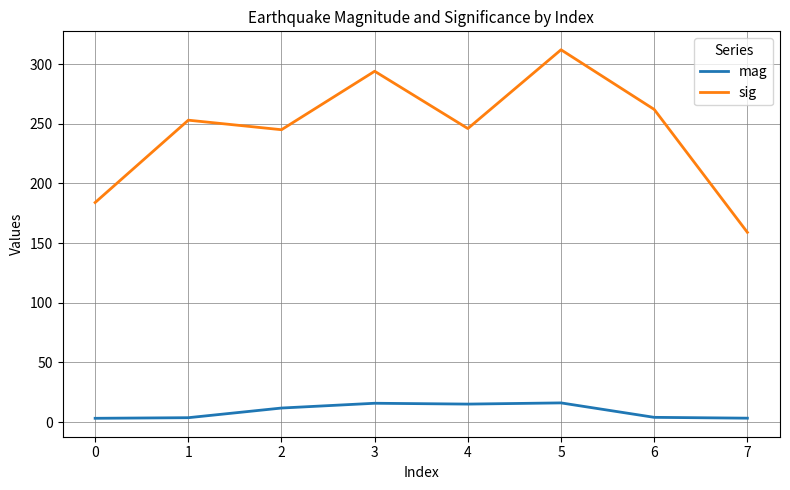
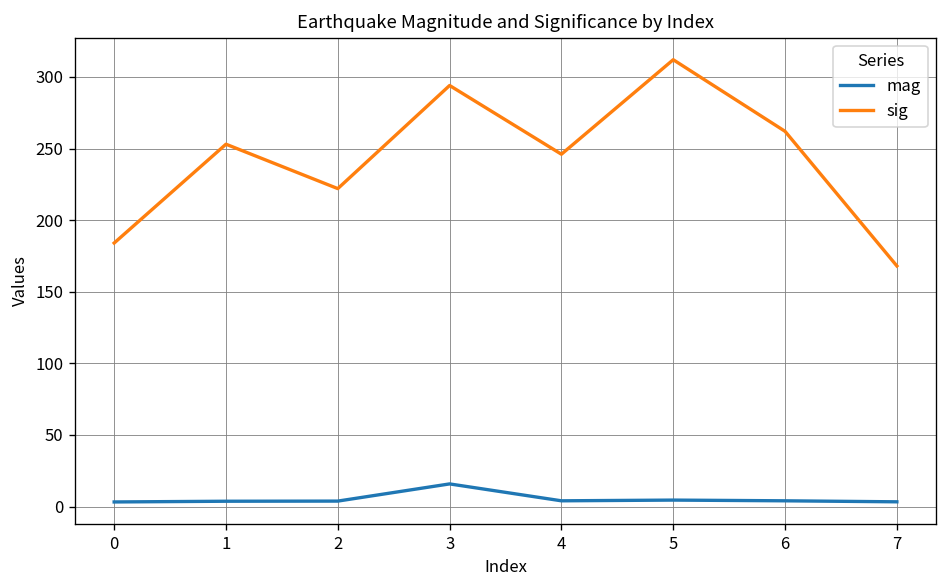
mag, 2: 12 -> 4
sig, 2: 245 -> 222
mag, 4: 15 -> 4
mag, 5: 16 -> 5
sig, 7: 159 -> 168
